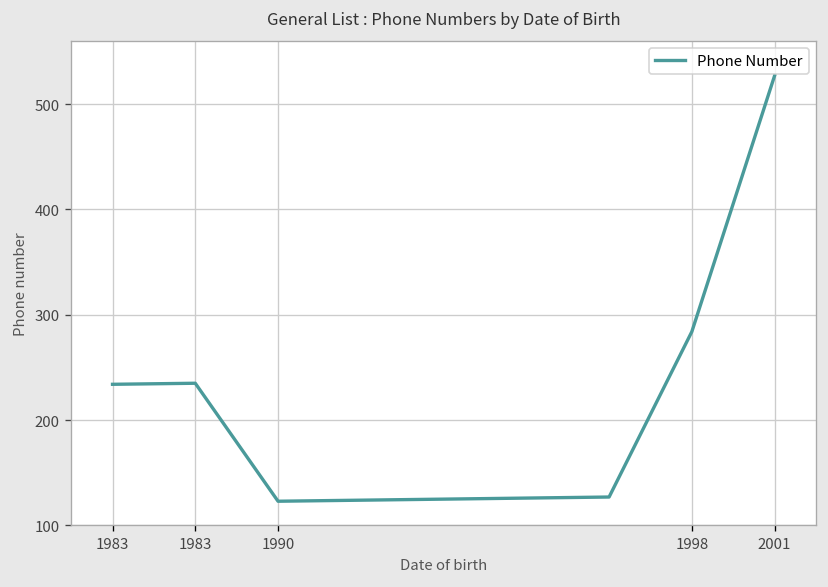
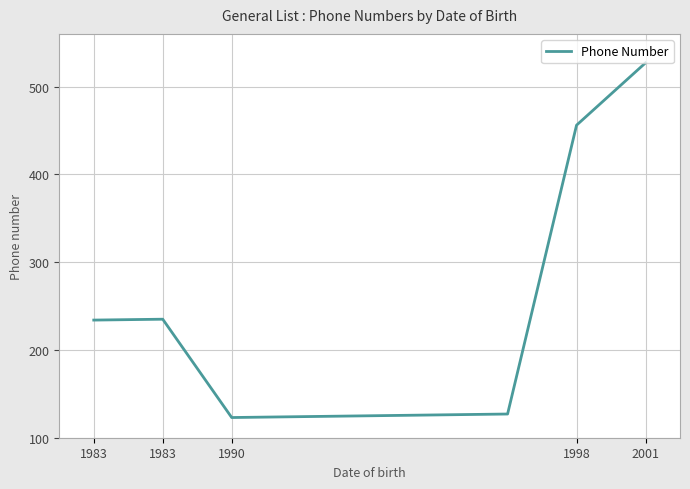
1998: 280 -> 460
